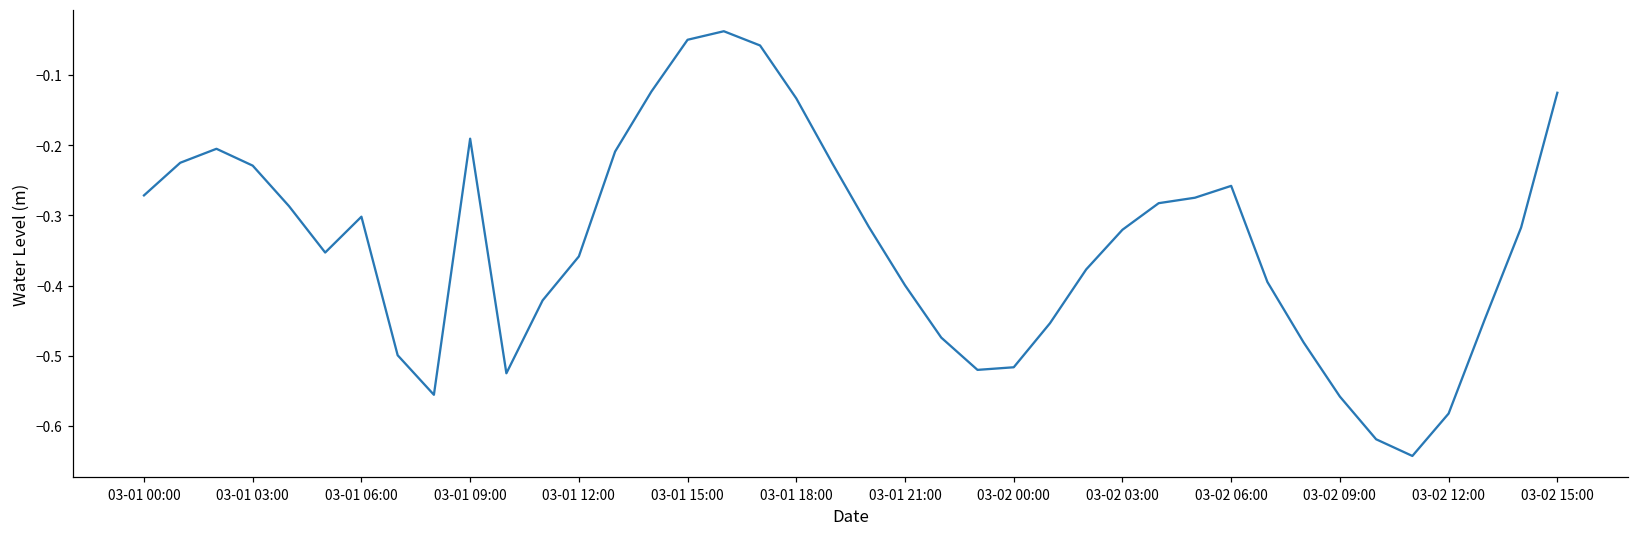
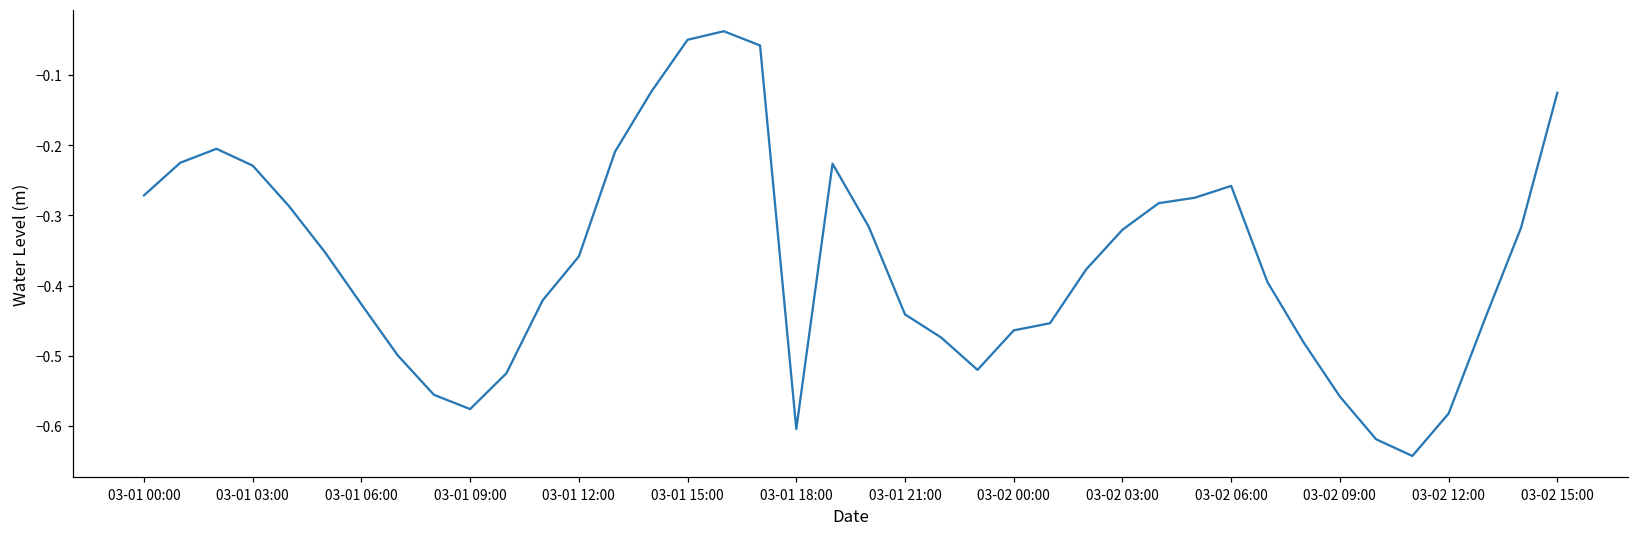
03-01 06:00: -0.30 -> -0.43
03-01 09:00: -0.19 -> -0.58
03-01 18:00: -0.13 -> -0.60
03-01 21:00: -0.40 -> -0.44
03-02 00:00: -0.52 -> -0.46
